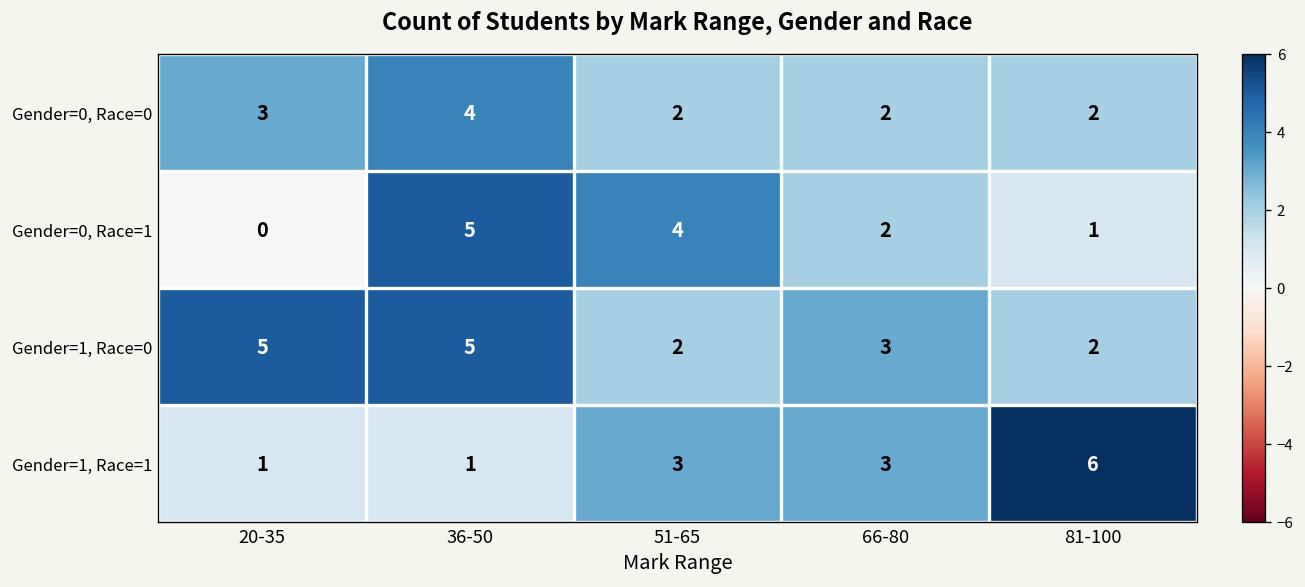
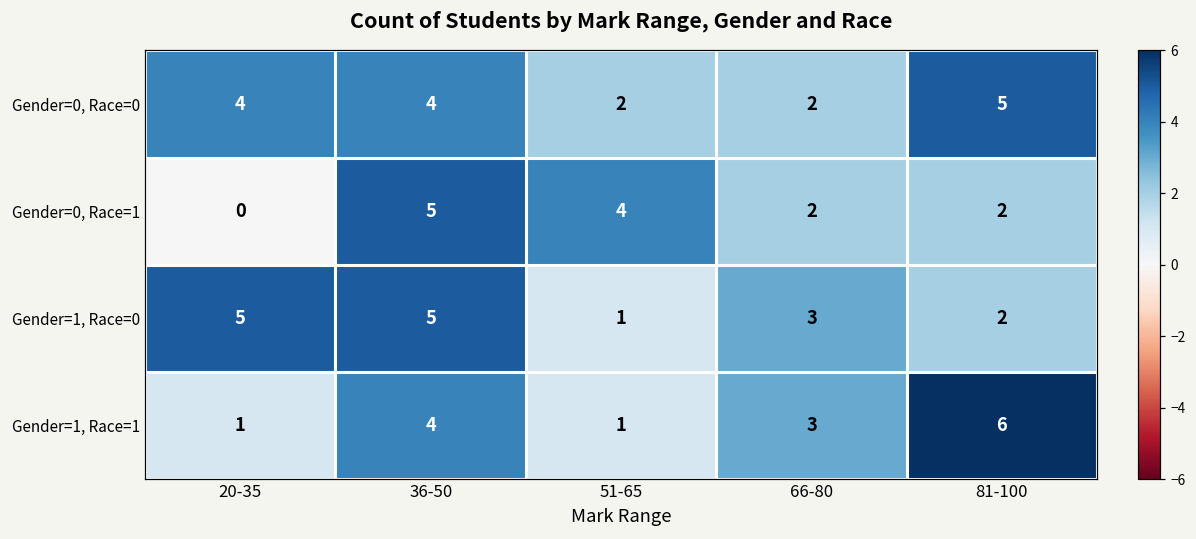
Gender=0, Race=0, 20-35: 3 -> 4
Gender=0, Race=0, 81-100: 2 -> 5
Gender=0, Race=1, 81-100: 1 -> 2
Gender=1, Race=0, 51-65: 2 -> 1
Gender=1, Race=1, 36-50: 1 -> 4
Gender=1, Race=1, 51-65: 3 -> 1
